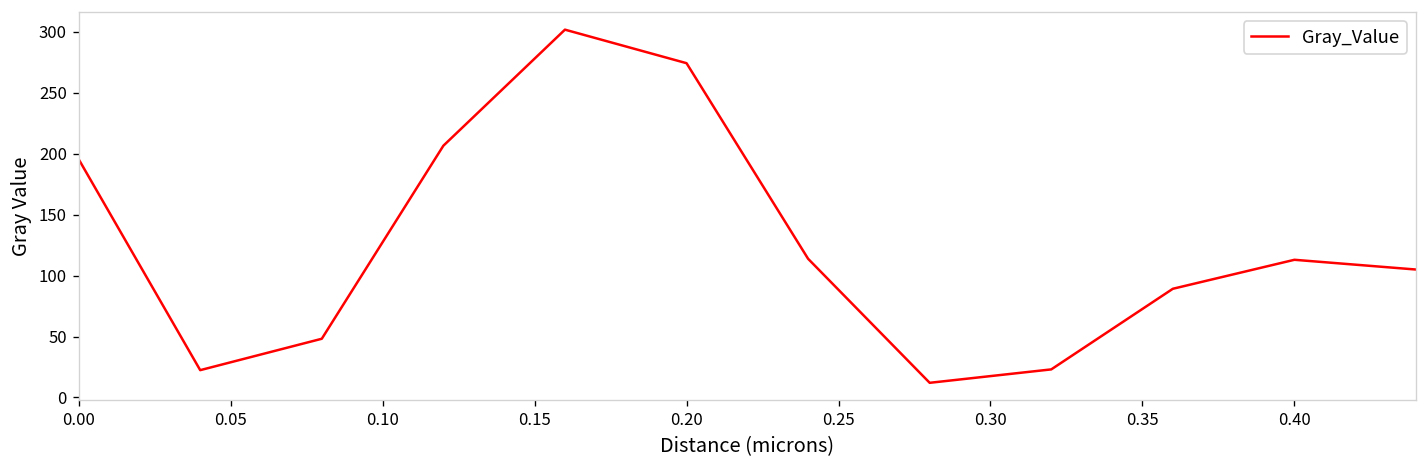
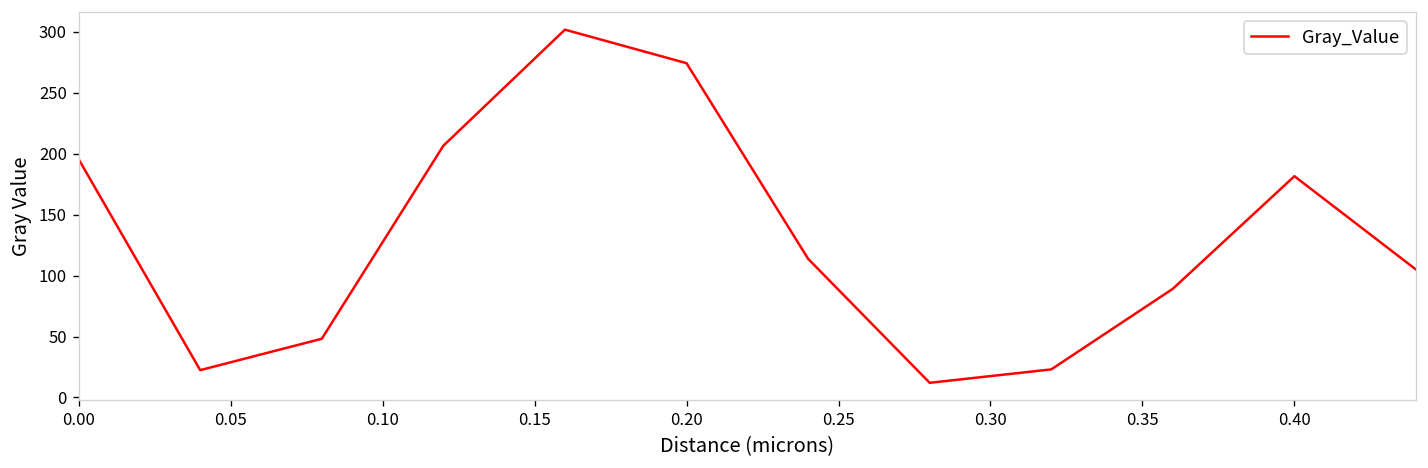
0.40: 113 -> 182
